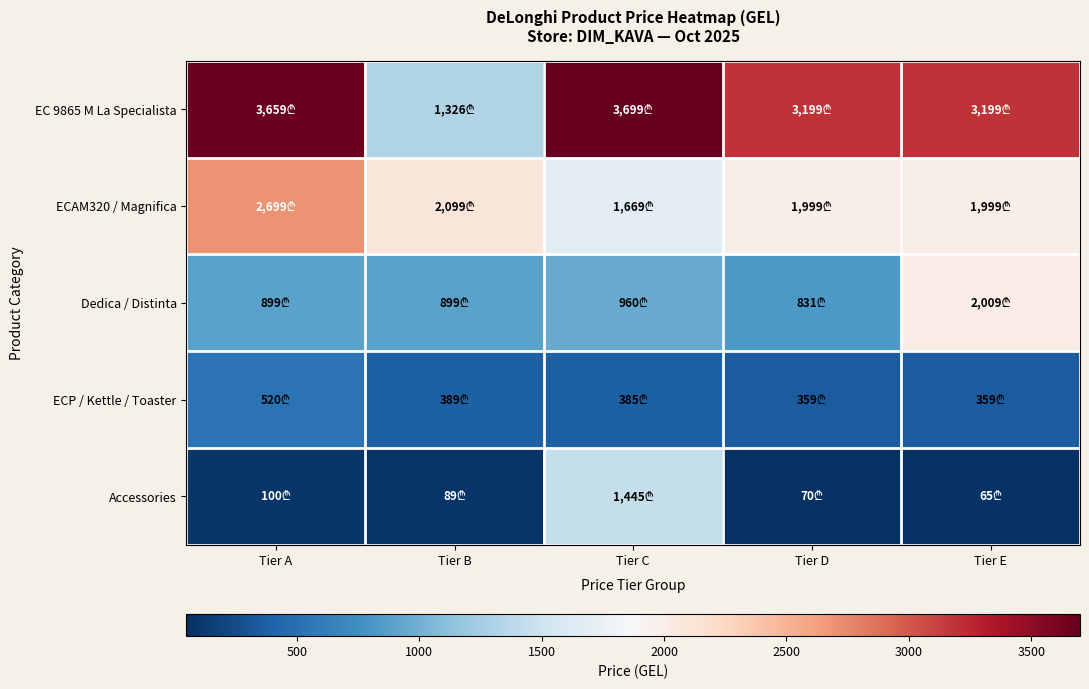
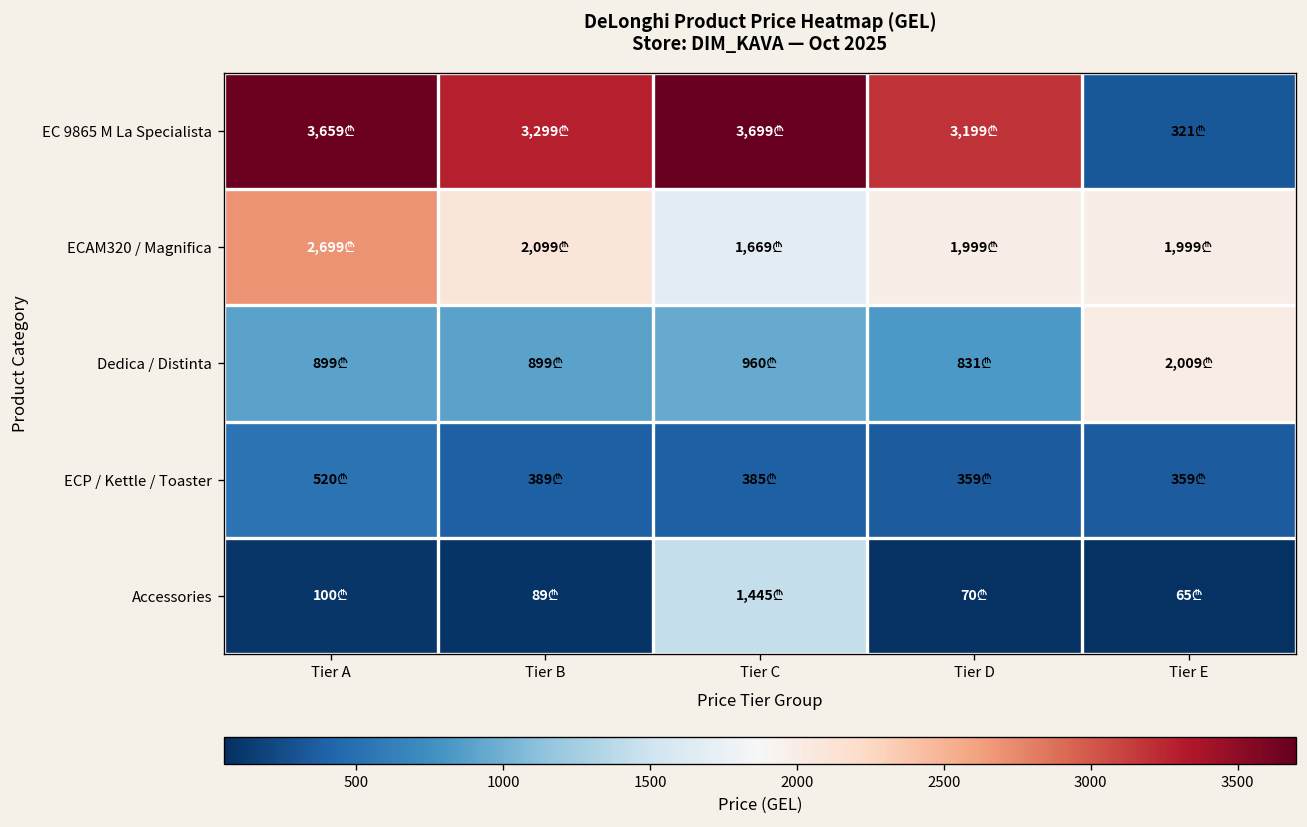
EC 9865 M La Specialista, Tier B: 1,326₾ -> 3,299₾
EC 9865 M La Specialista, Tier E: 3,199₾ -> 321₾
